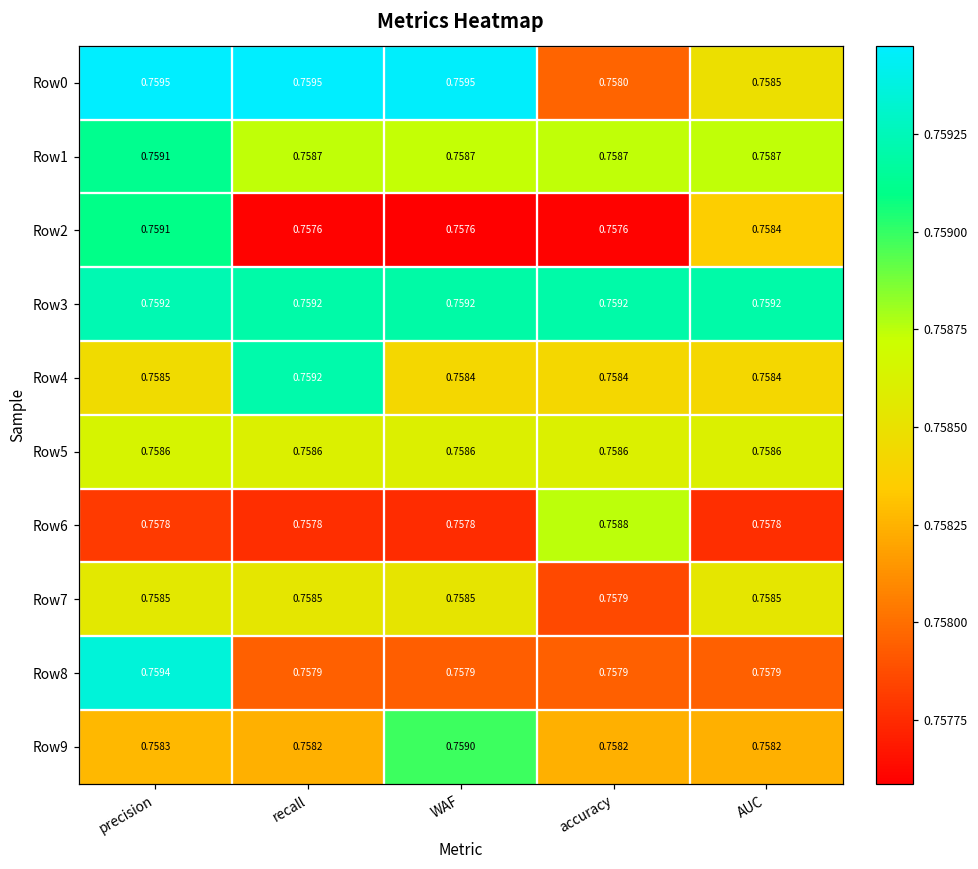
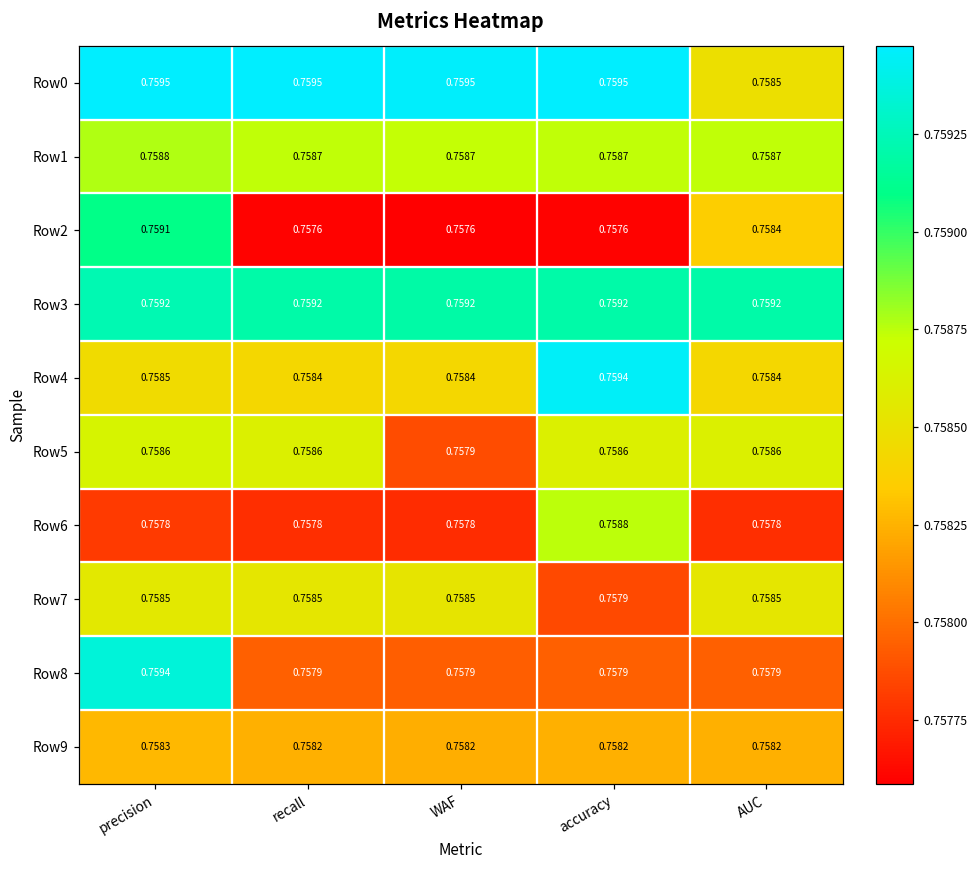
Row0, accuracy: 0.7580 -> 0.7595
Row1, precision: 0.7591 -> 0.7588
Row4, recall: 0.7592 -> 0.7584
Row4, accuracy: 0.7584 -> 0.7594
Row5, WAF: 0.7586 -> 0.7579
Row9, WAF: 0.7590 -> 0.7582
